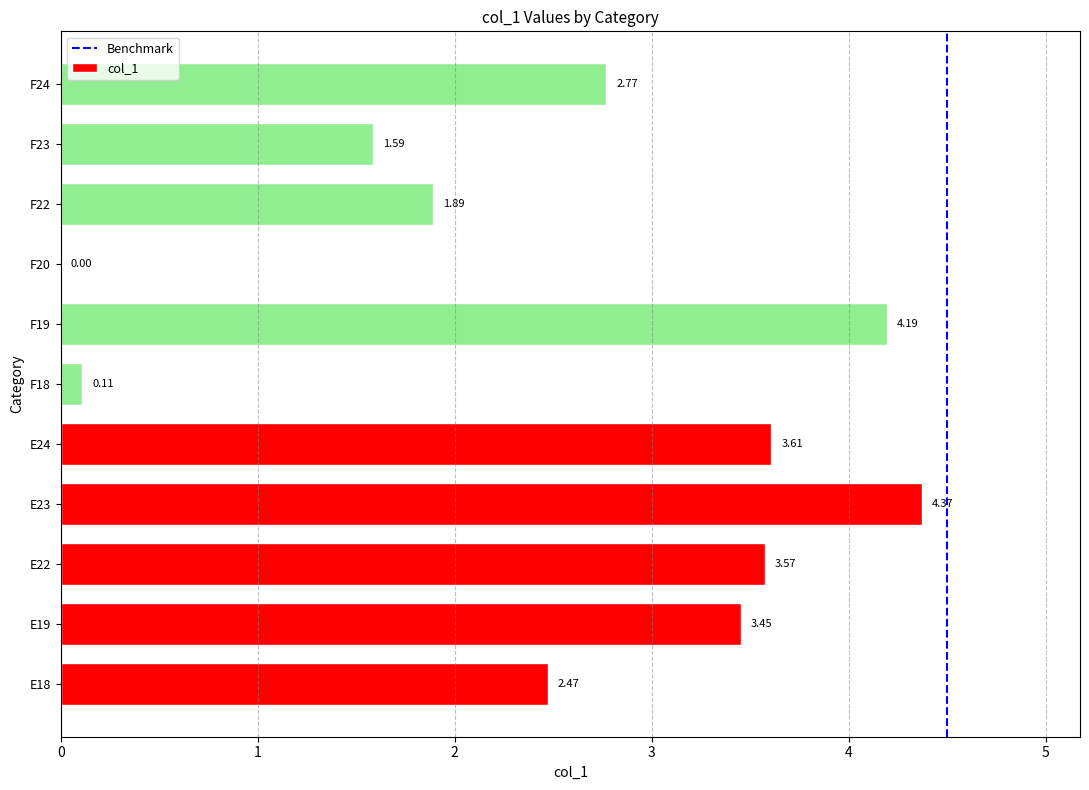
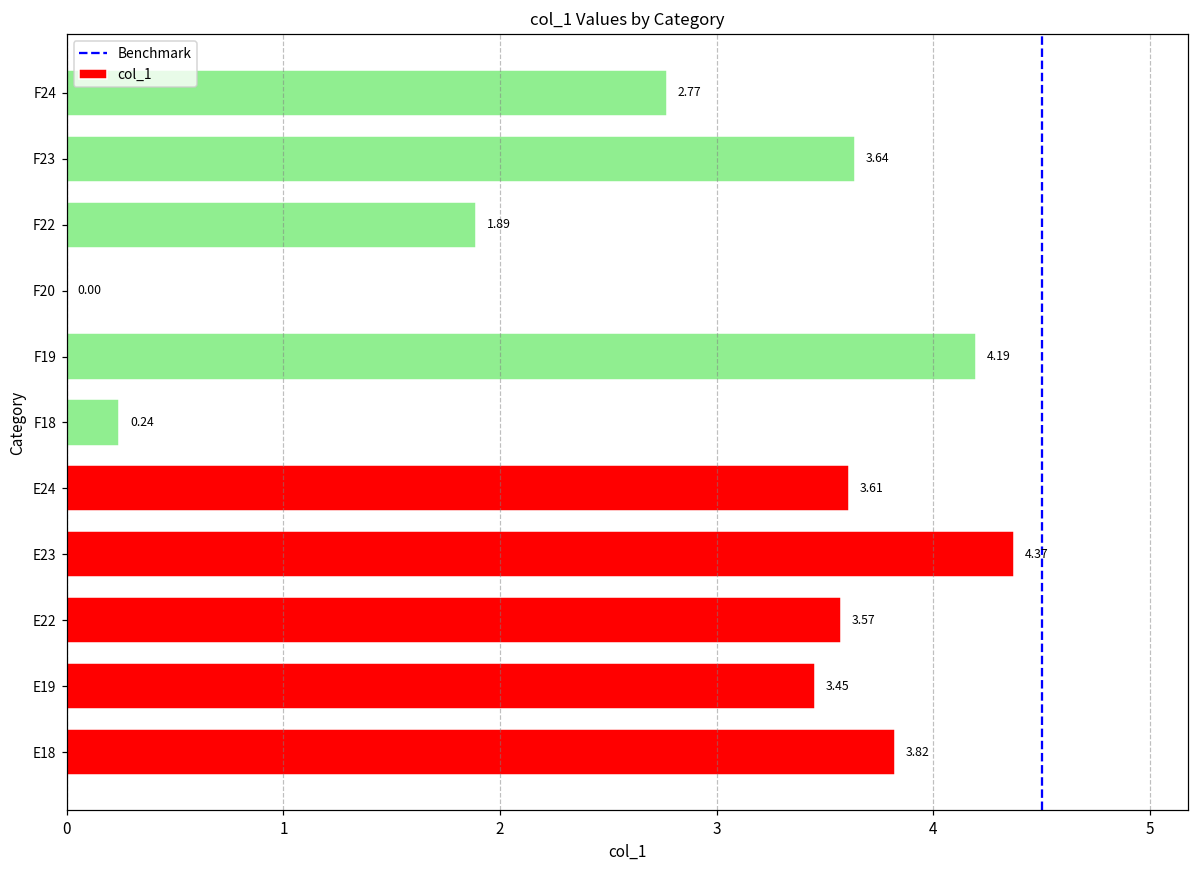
F23: 1.59 -> 3.64
F18: 0.11 -> 0.24
E18: 2.47 -> 3.82
